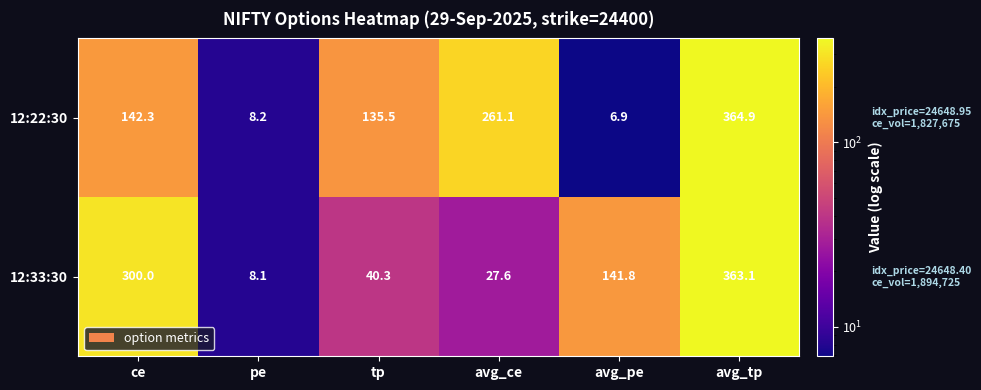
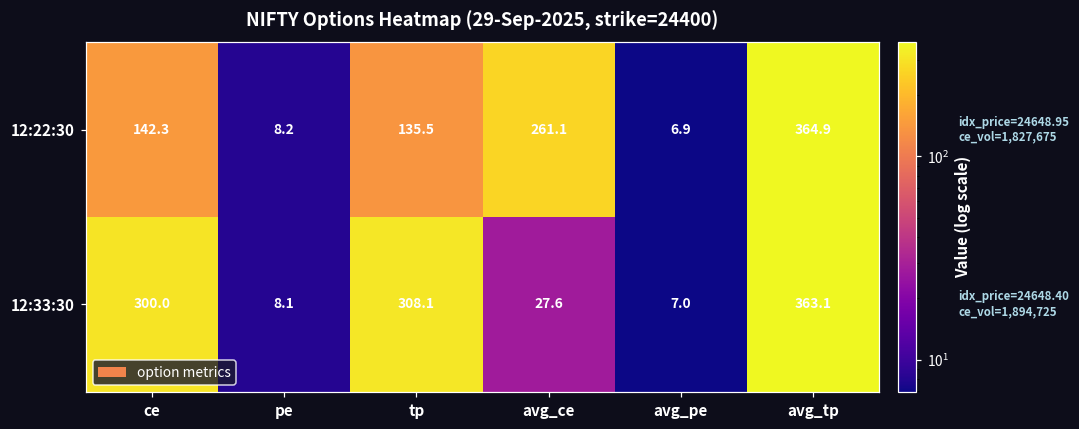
12:33:30, tp: 40.3 -> 308.1
12:33:30, avg_pe: 141.8 -> 7.0
